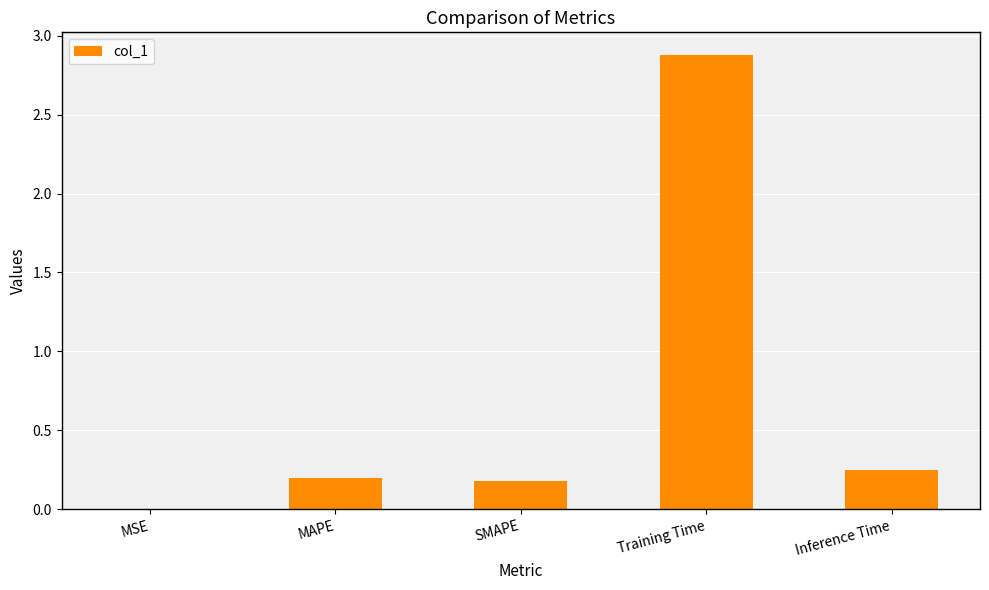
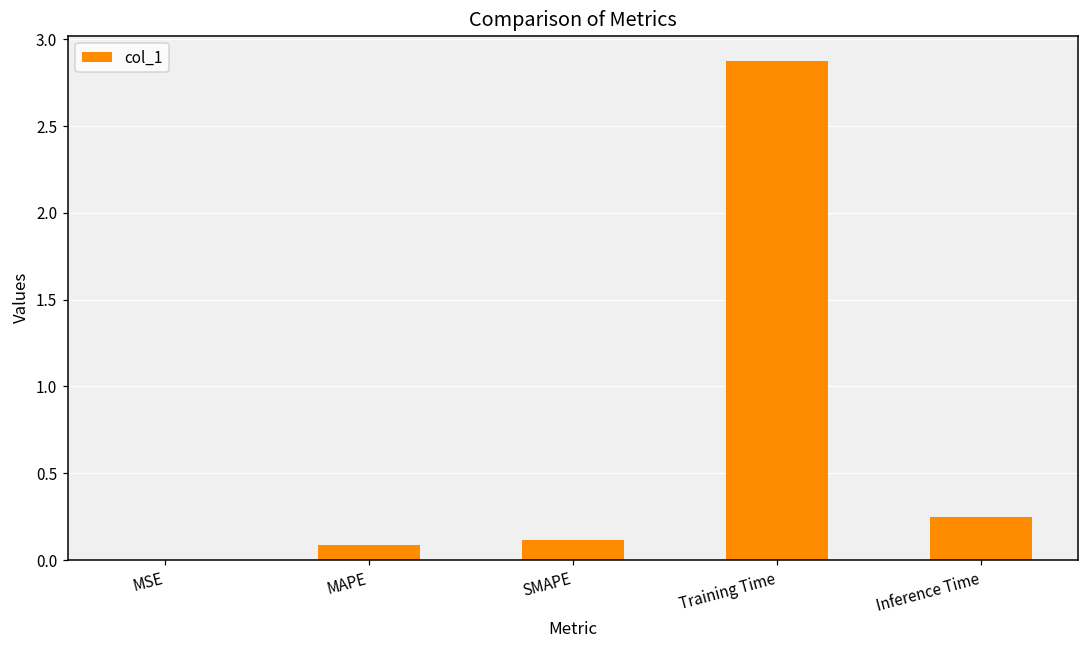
MAPE: 0.19 -> 0.08
SMAPE: 0.18 -> 0.11
